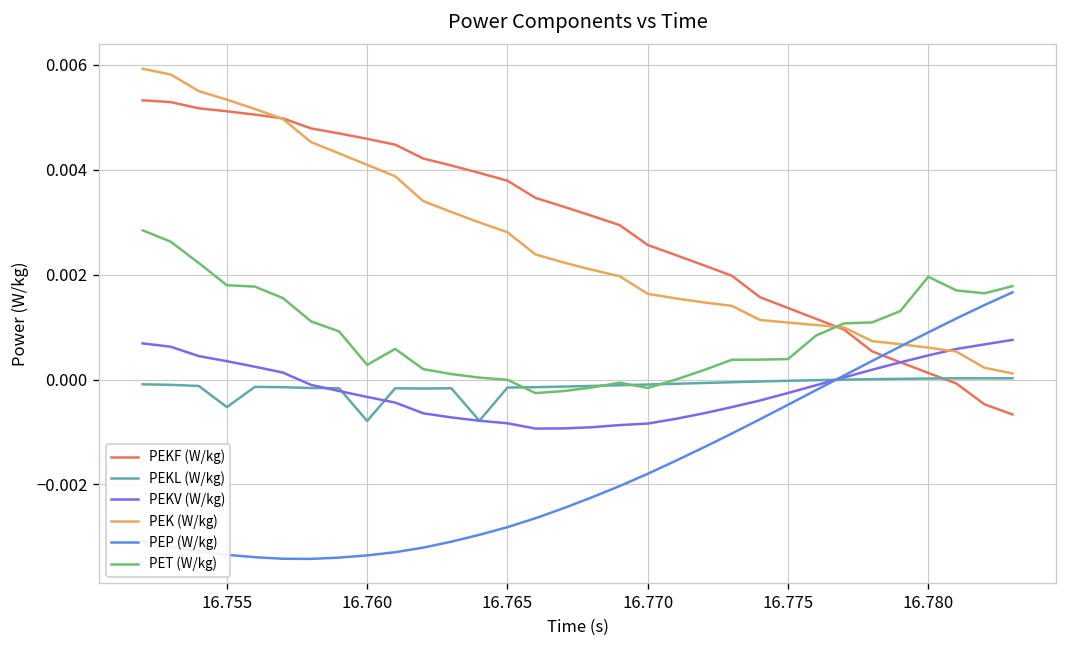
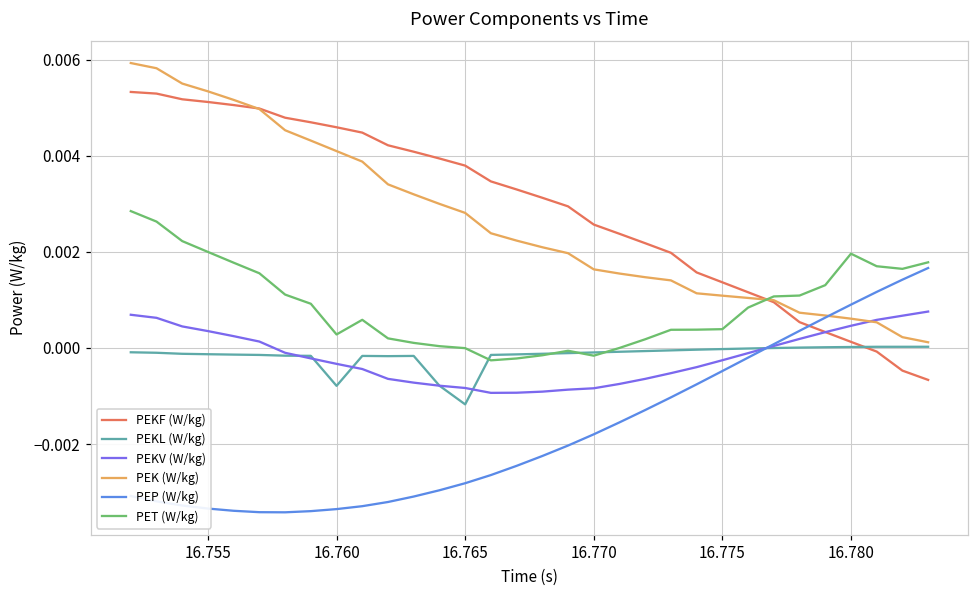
PEKL (W/kg), 16.755: -0.0005 -> -0.0001
PET (W/kg), 16.755: 0.0018 -> 0.0020
PEKL (W/kg), 16.765: -0.0002 -> -0.0012
